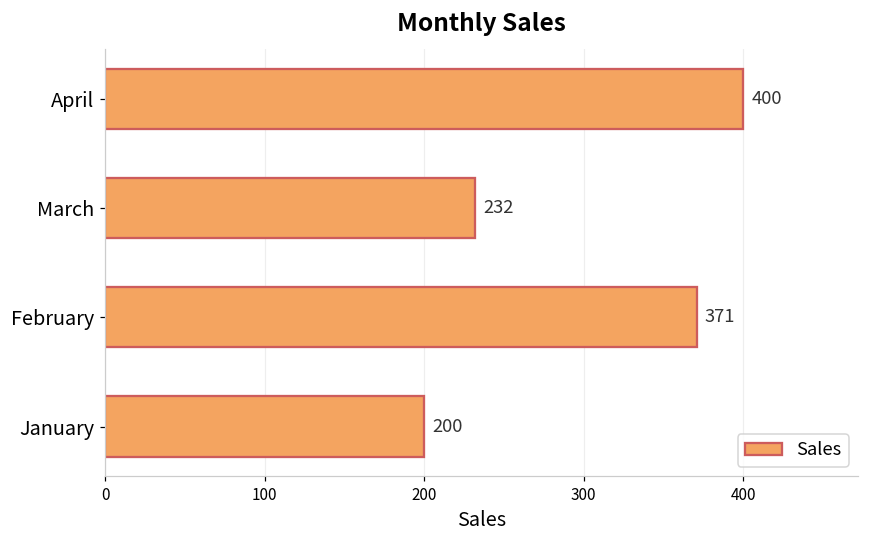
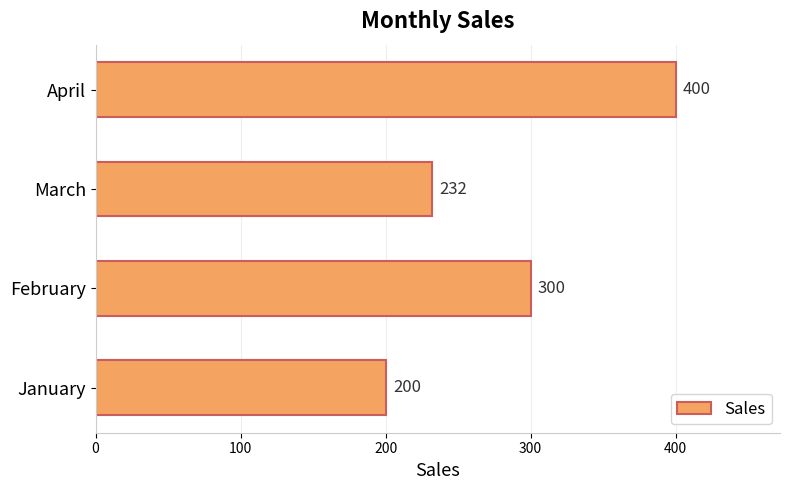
February: 371 -> 300
